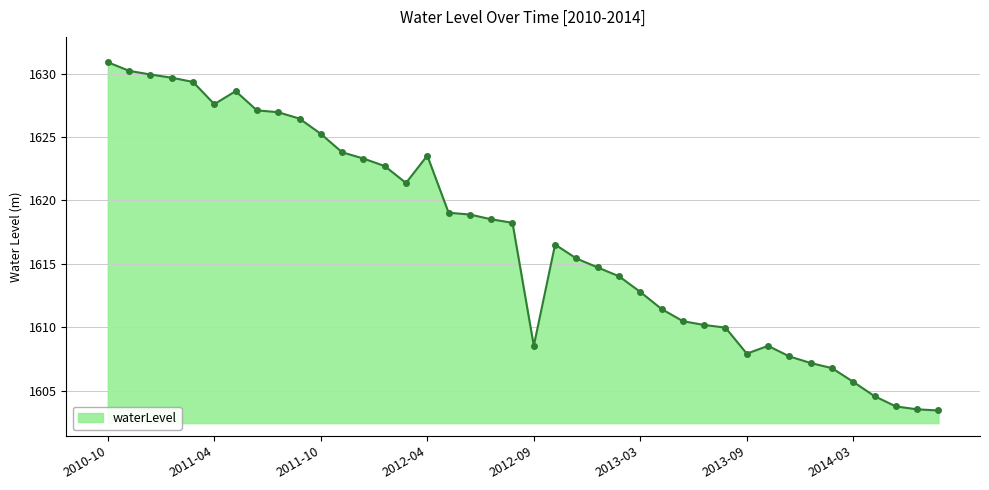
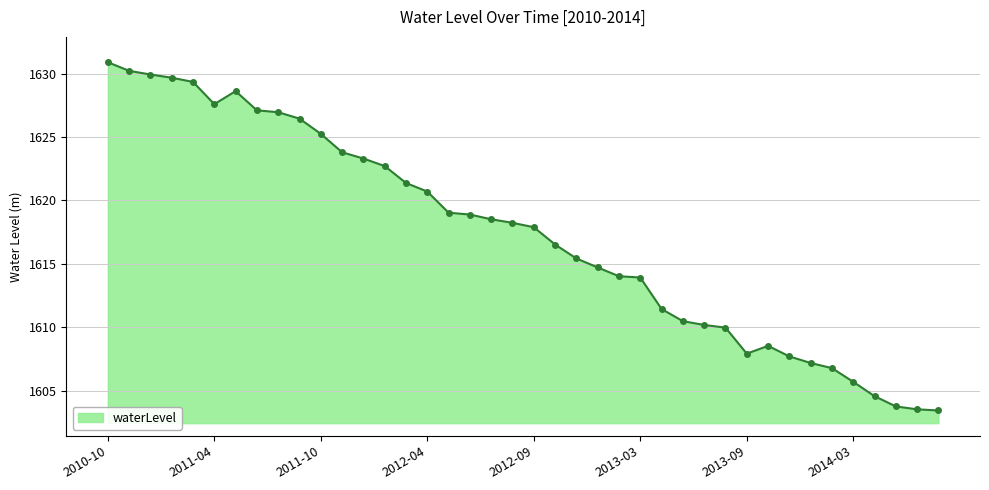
2012-04: 1623.5 -> 1620.7
2012-09: 1608.5 -> 1617.9
2013-03: 1612.8 -> 1613.9
